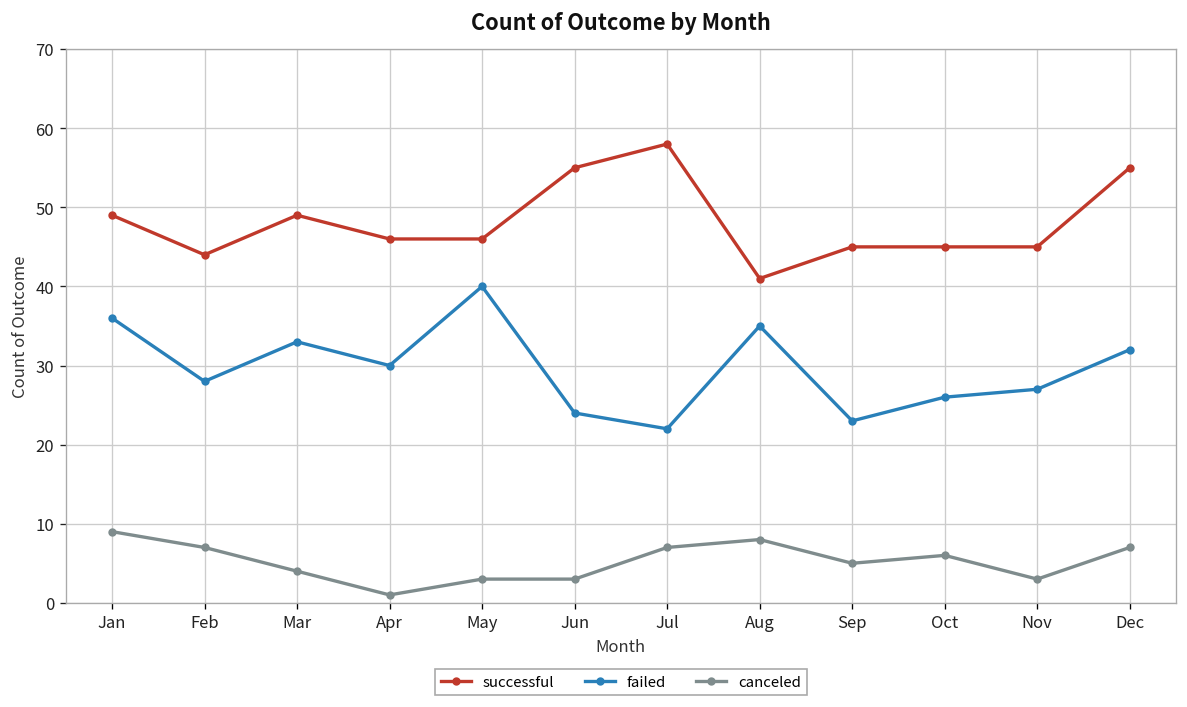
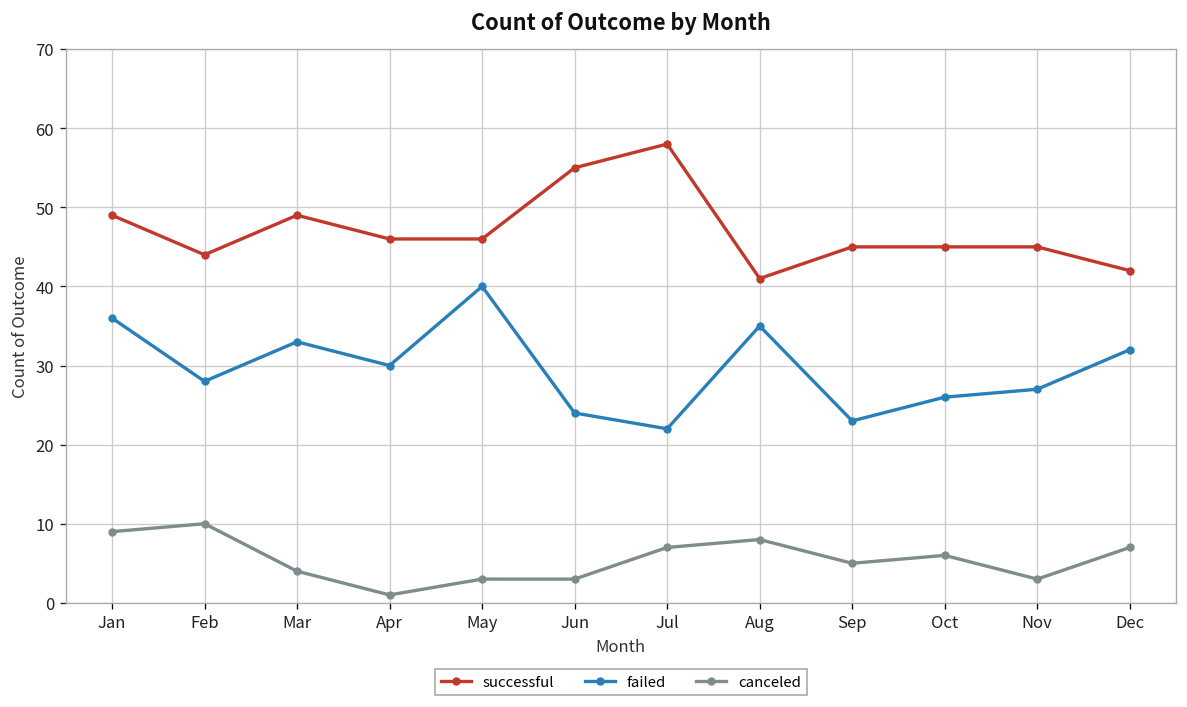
canceled, Feb: 7 -> 10
successful, Dec: 55 -> 42
